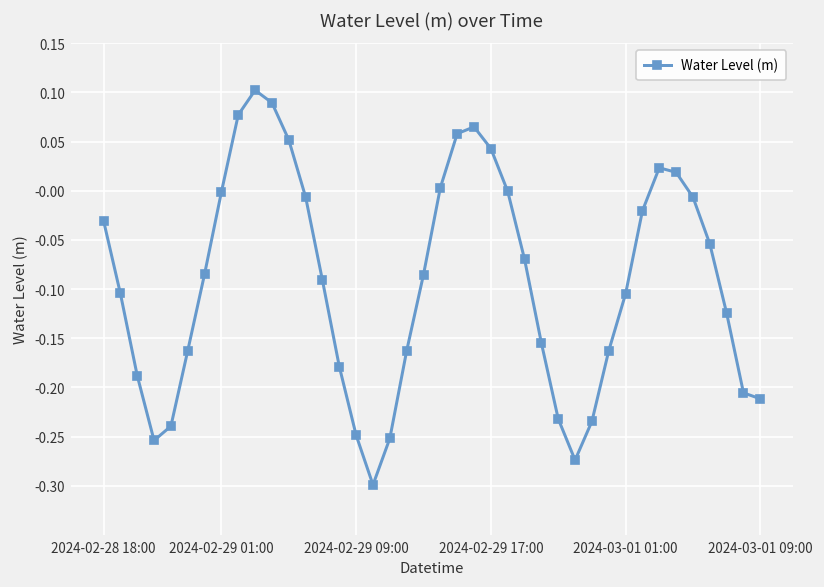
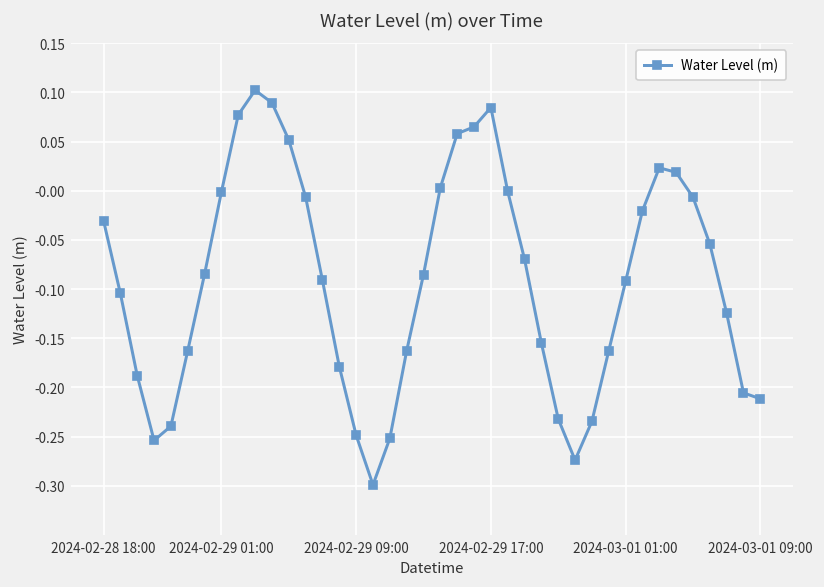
2024-02-29 17:00: 0.04 -> 0.08
2024-03-01 01:00: -0.10 -> -0.09
